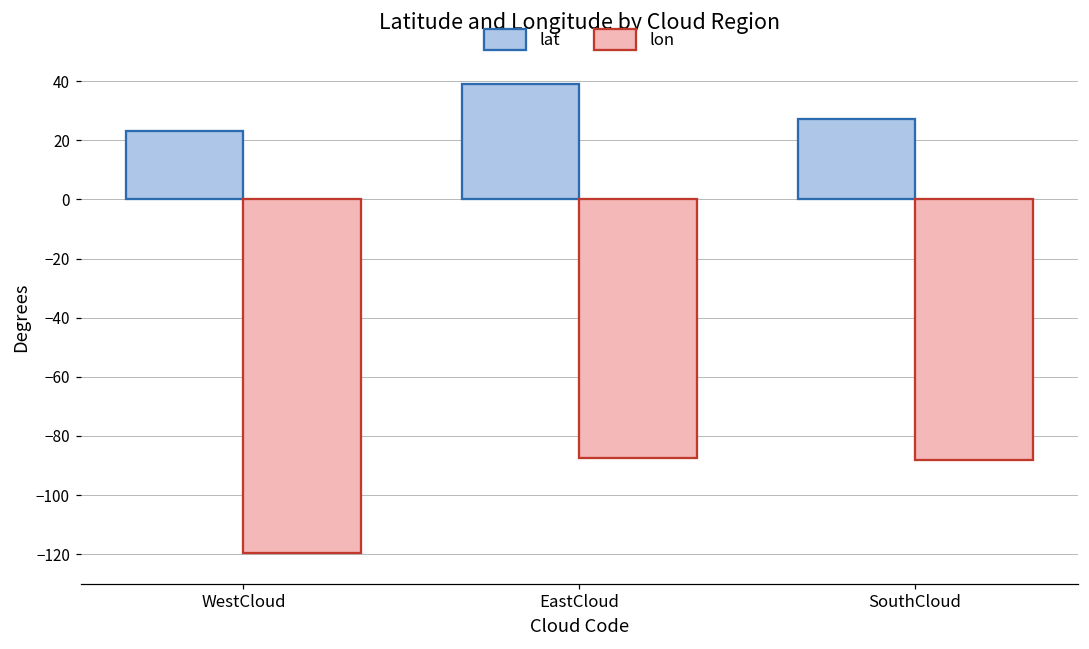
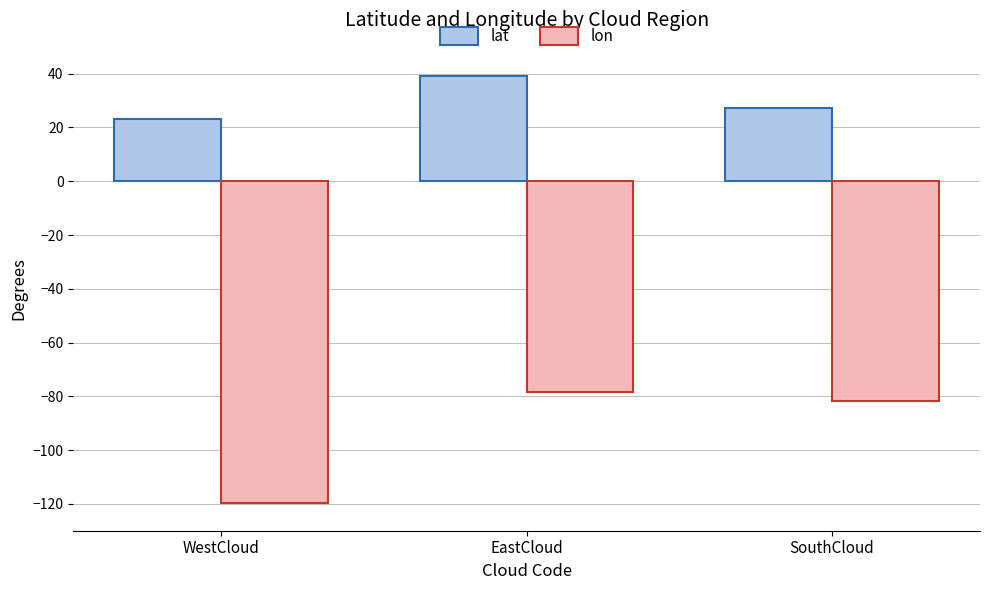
lon, EastCloud: -87 -> -79
lon, SouthCloud: -88 -> -82
